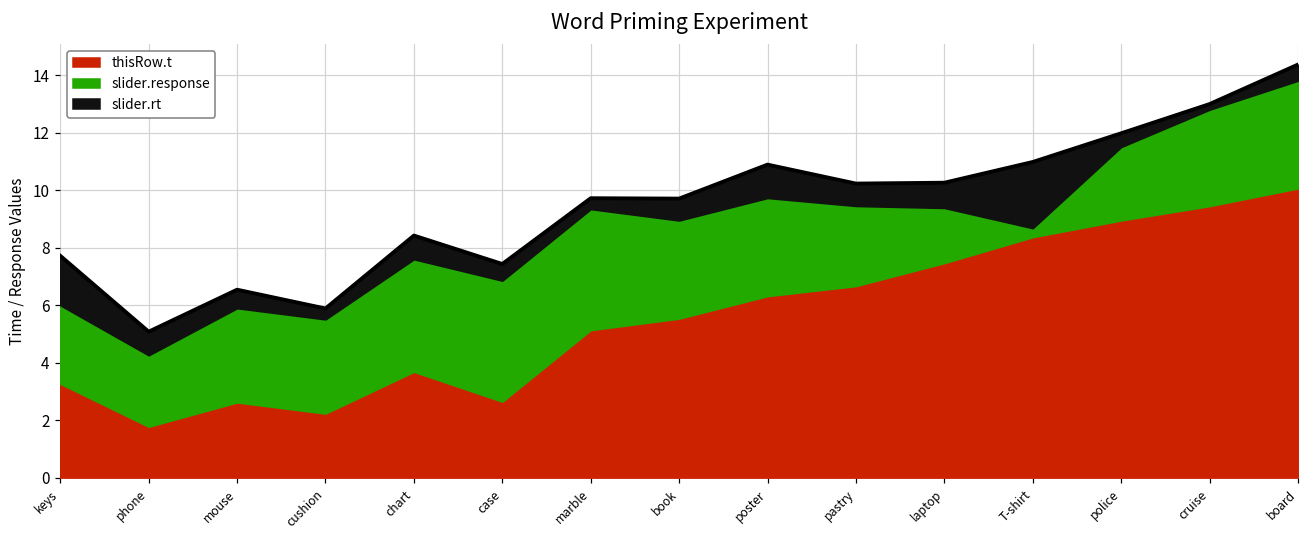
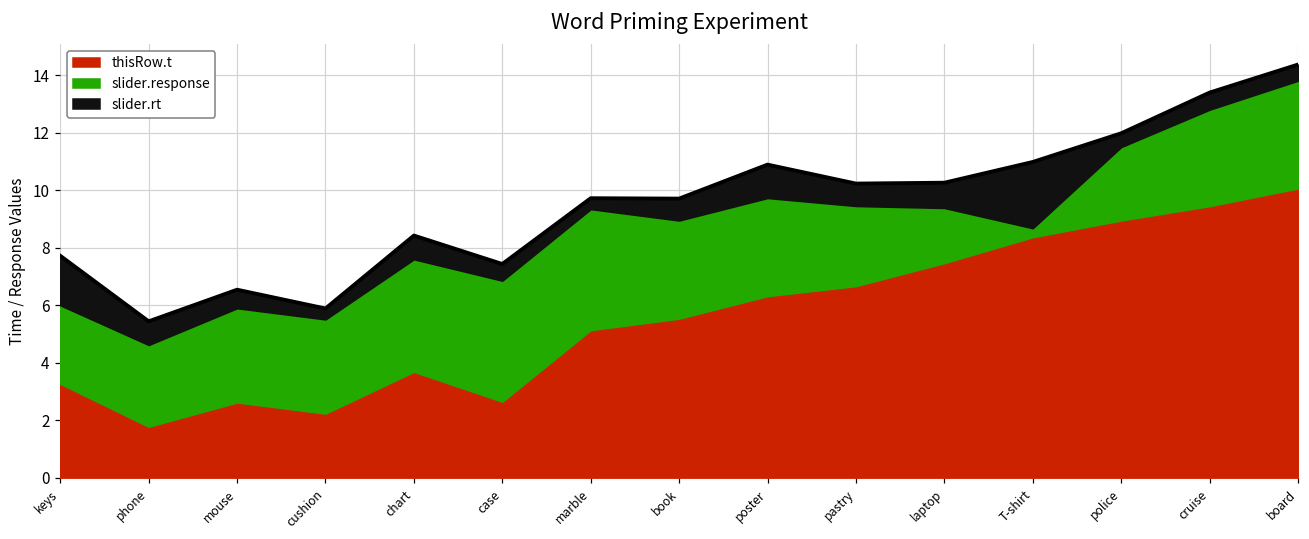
slider.response, phone: 2.5 -> 2.8
slider.rt, cruise: 0.2 -> 0.6
